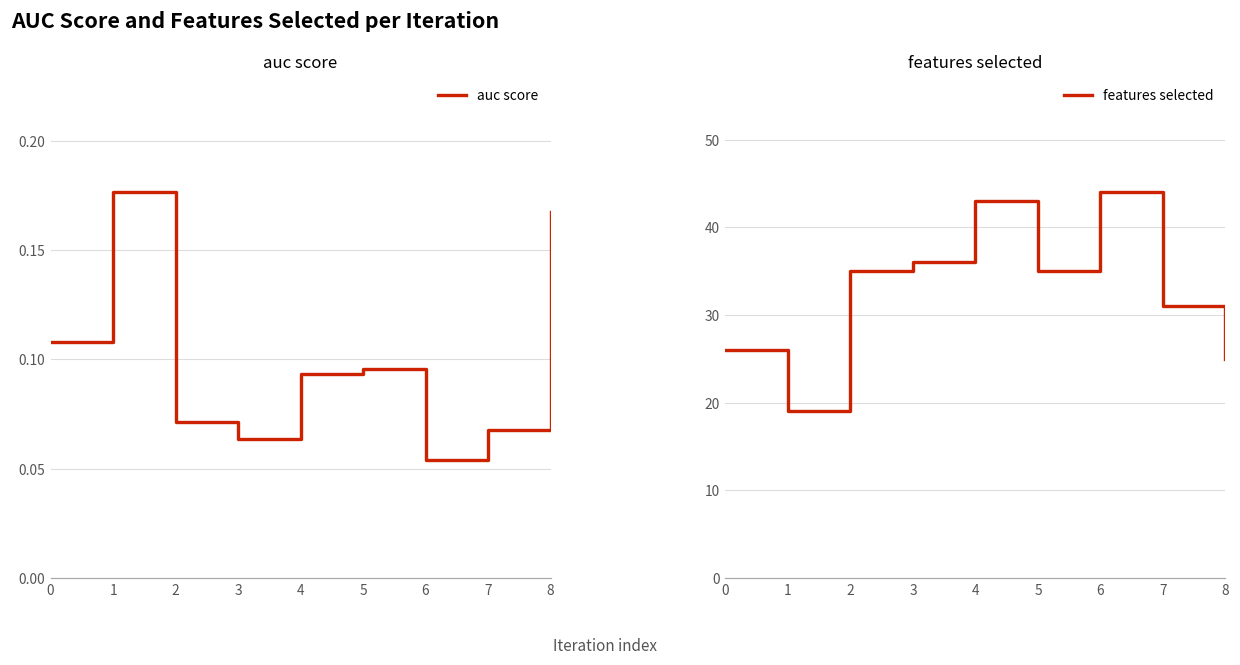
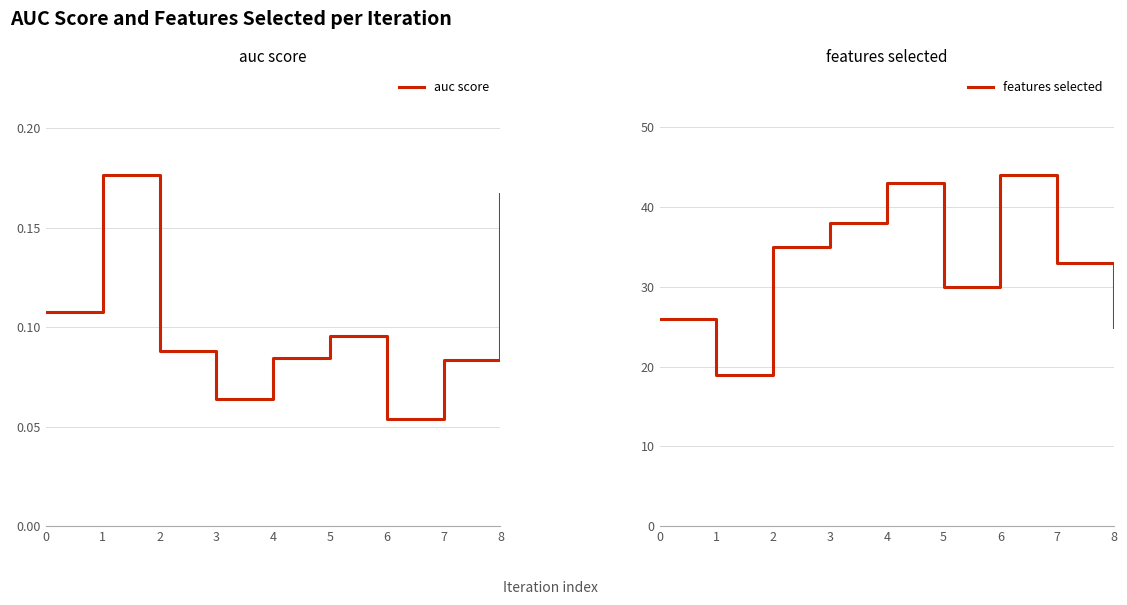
auc score, 2: 0.071 -> 0.088
auc score, 4: 0.093 -> 0.084
auc score, 7: 0.068 -> 0.083
features selected, 3: 36 -> 38
features selected, 5: 35 -> 30
features selected, 7: 31 -> 33
